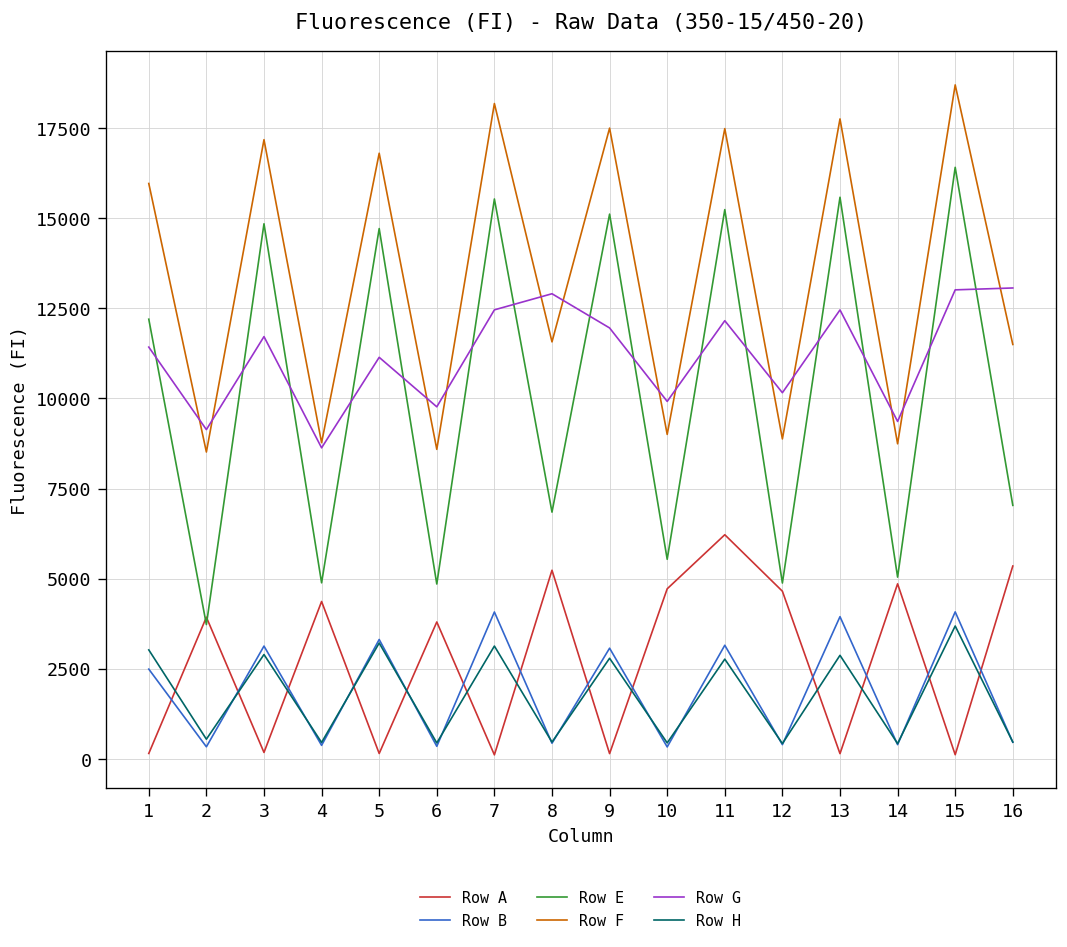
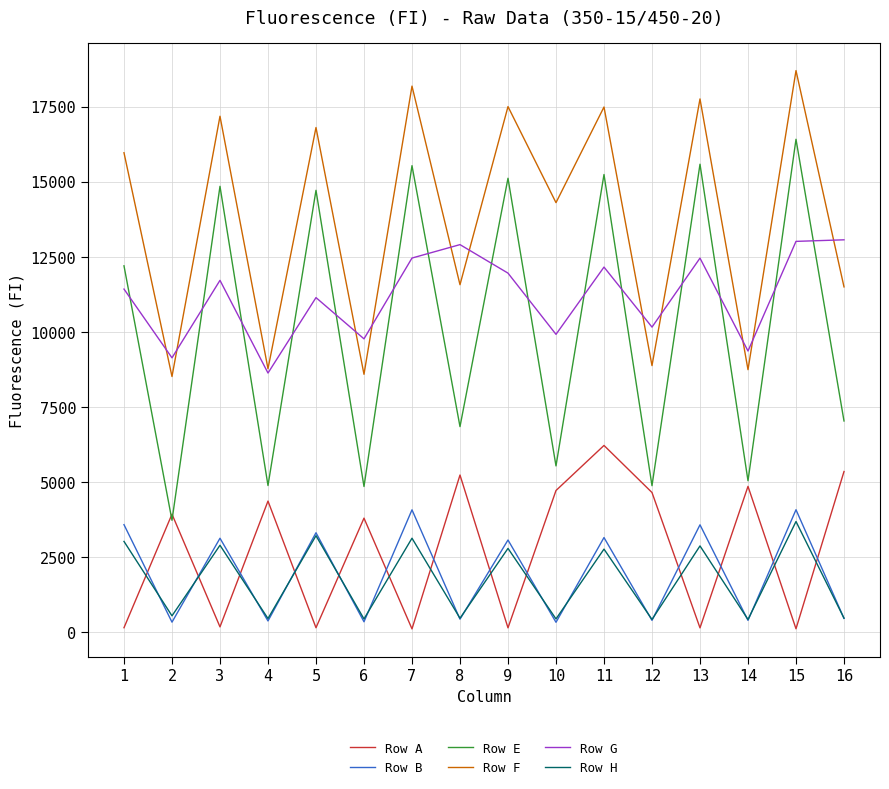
Row B, 1: 2500 -> 3600
Row F, 10: 9000 -> 14300
Row B, 13: 3900 -> 3600
